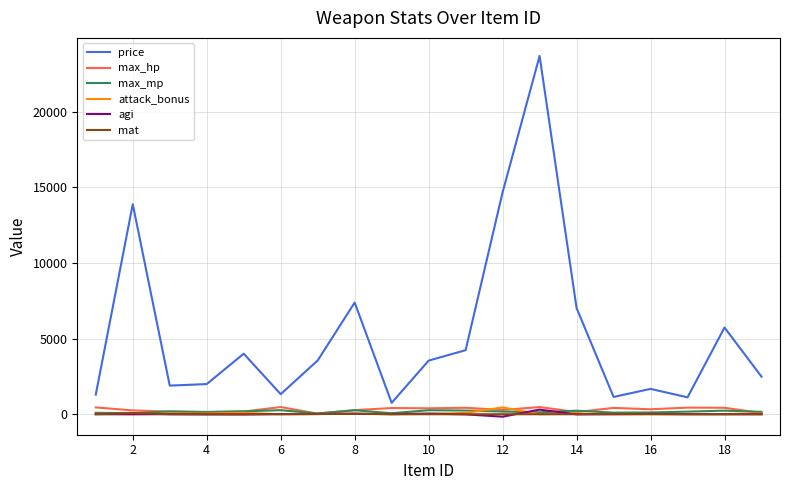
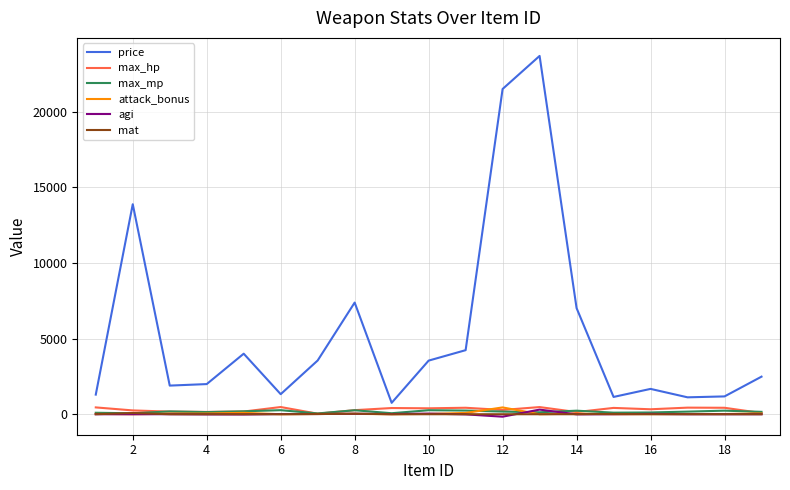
price, 12: 14700 -> 21500
price, 18: 5700 -> 1200
